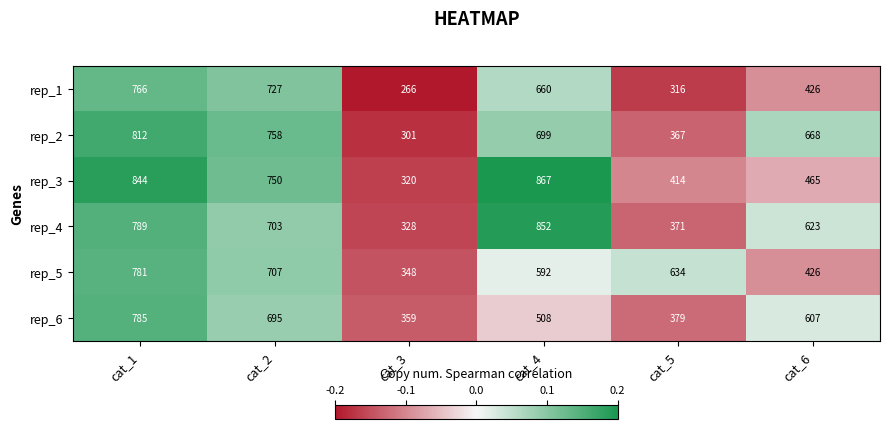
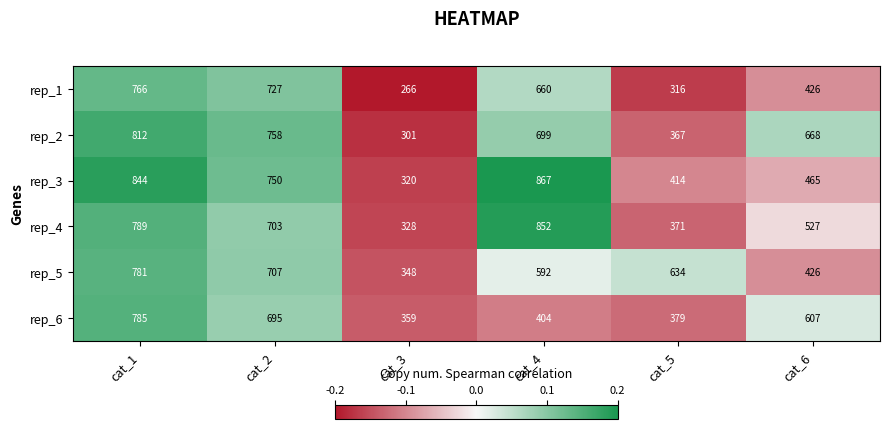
rep_4, cat_6: 623 -> 527
rep_6, cat_4: 508 -> 404
